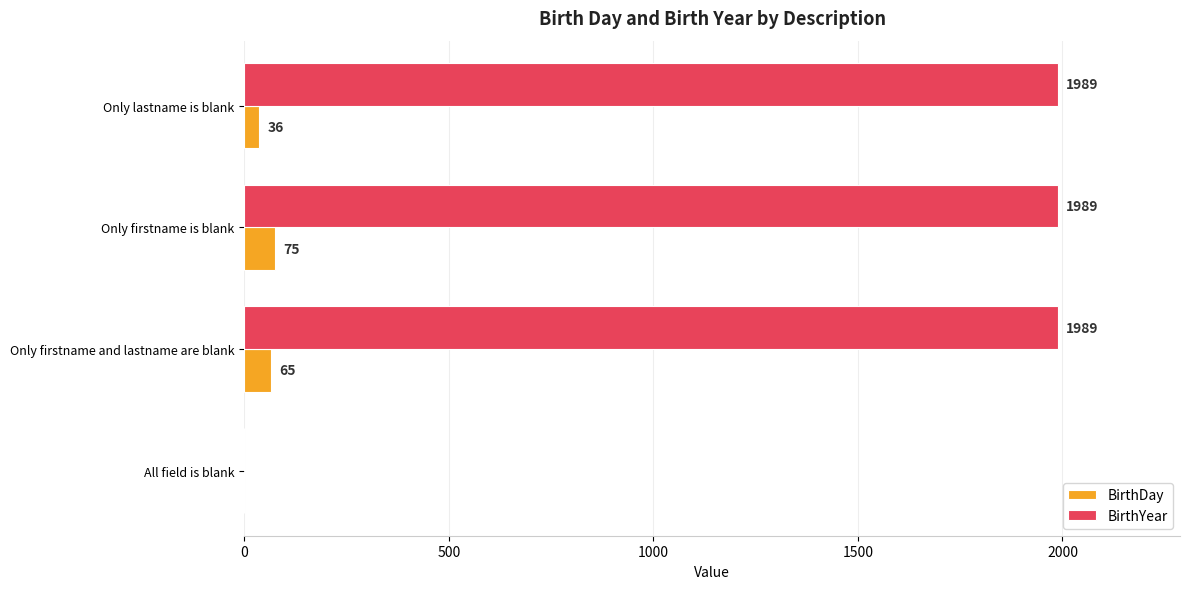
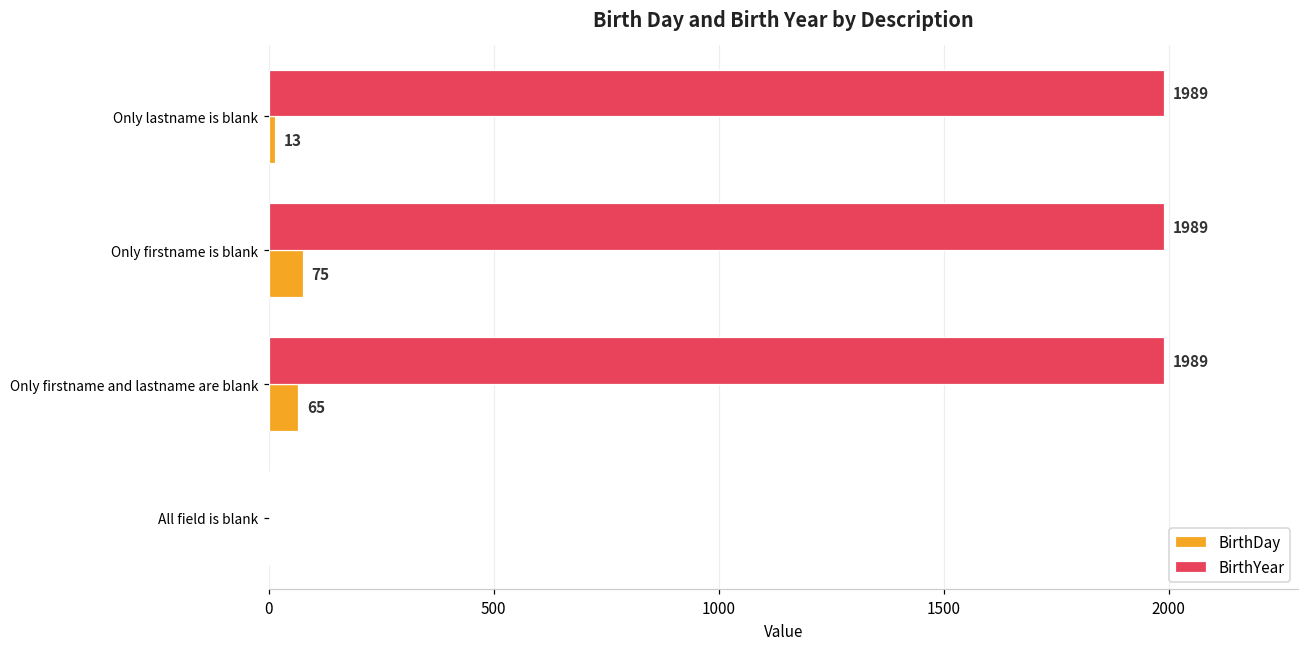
BirthDay, Only lastname is blank: 36 -> 13
